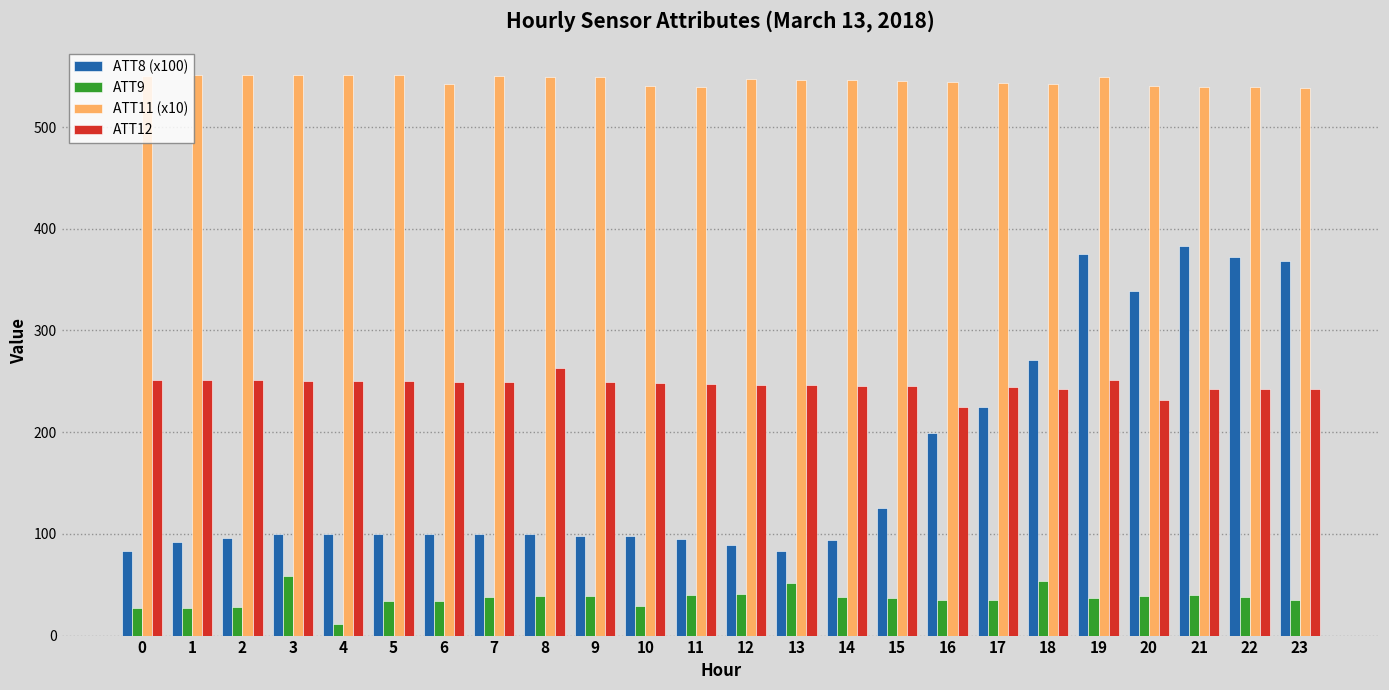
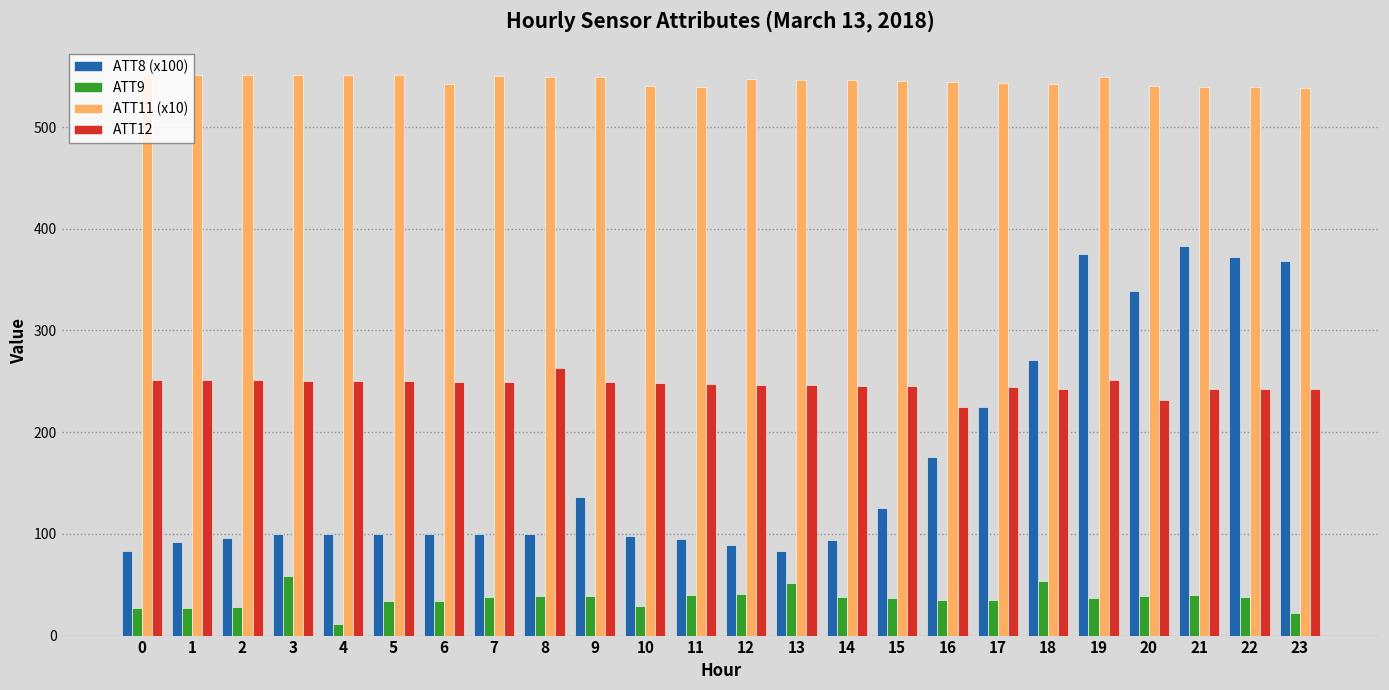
ATT8 (x100), 9: 98 -> 136
ATT8 (x100), 16: 199 -> 176
ATT9, 23: 35 -> 22
